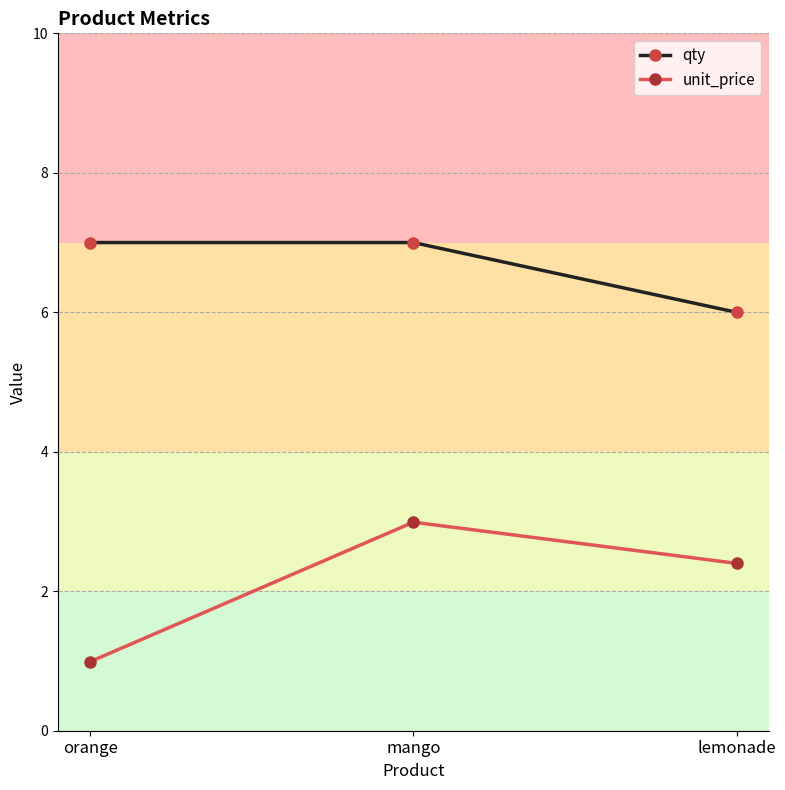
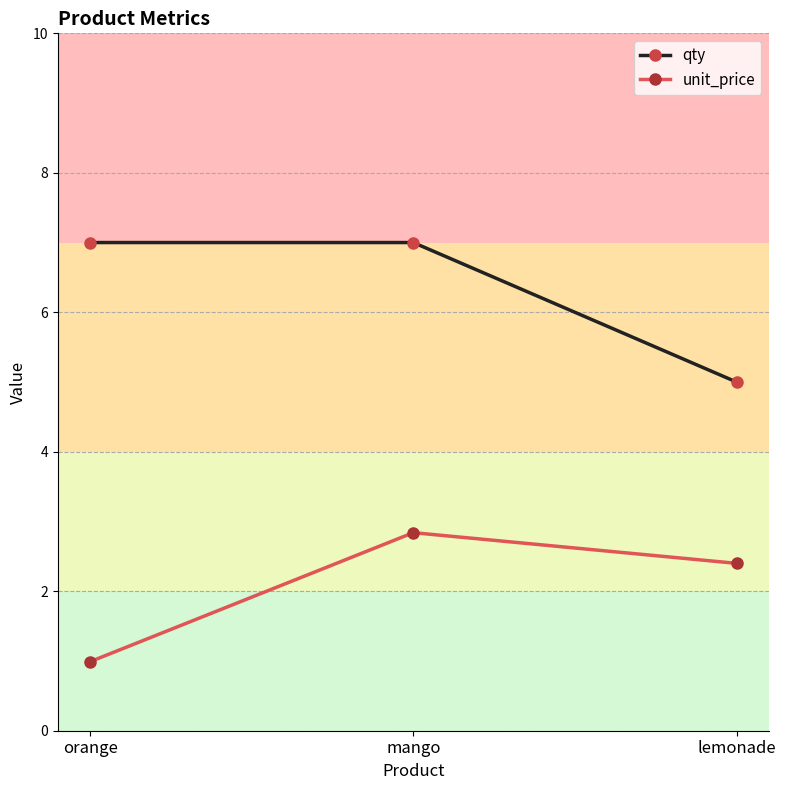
unit_price, mango: 3.0 -> 2.8
qty, lemonade: 6 -> 5
